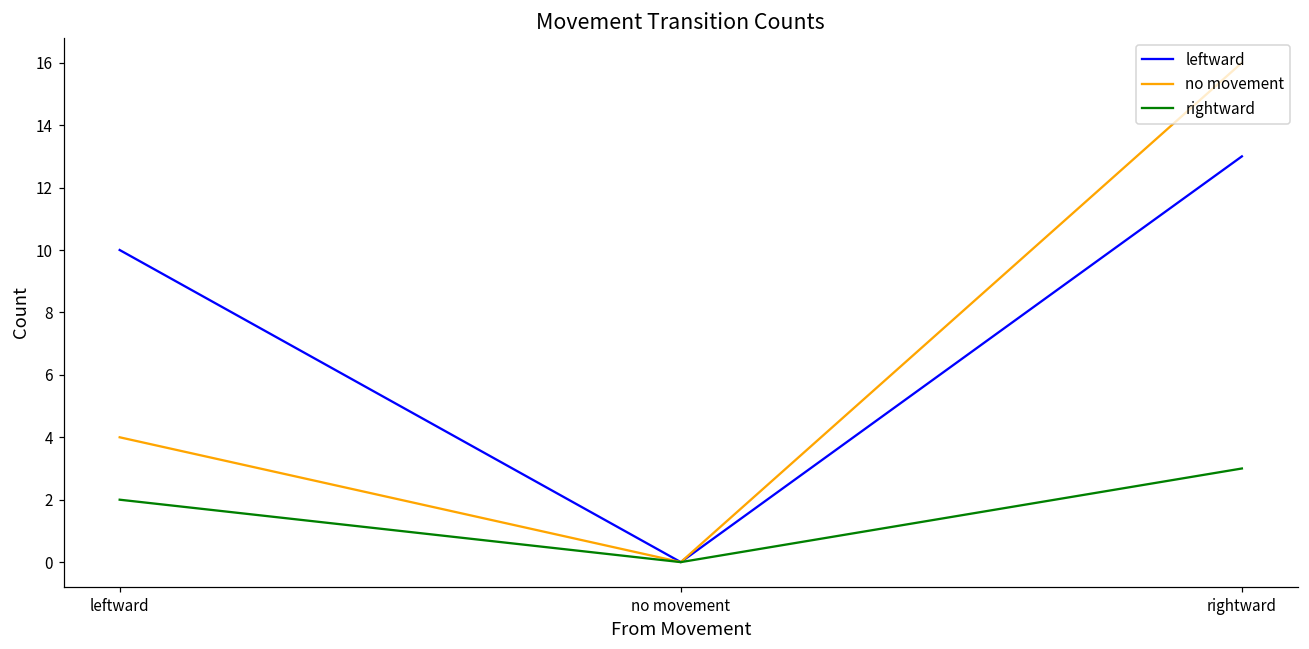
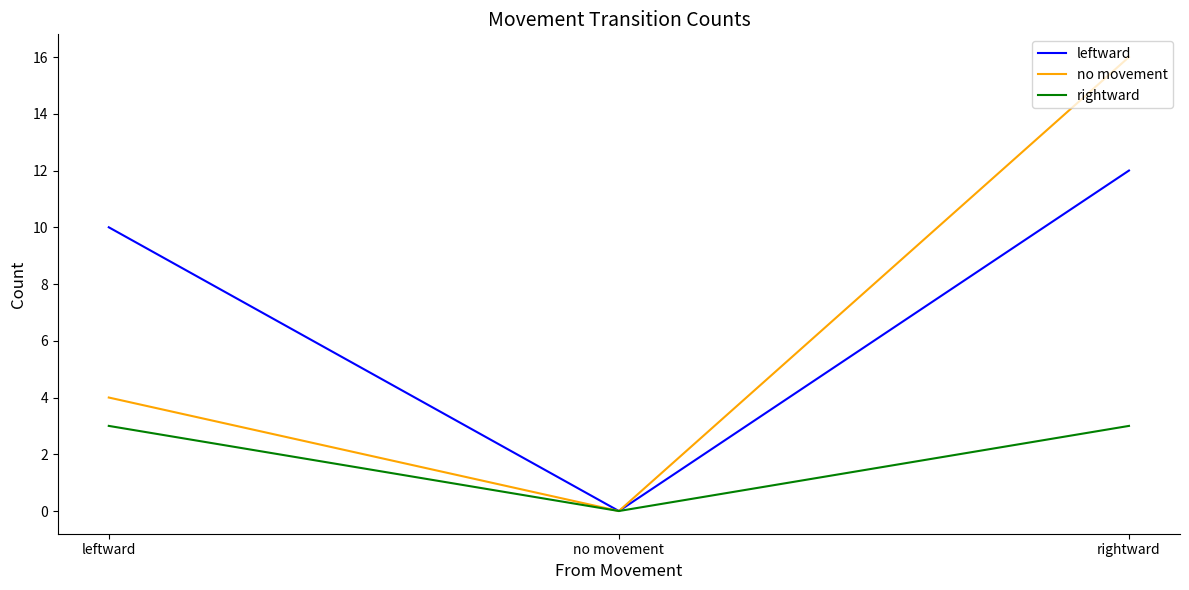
rightward, leftward: 2 -> 3
leftward, rightward: 13 -> 12
